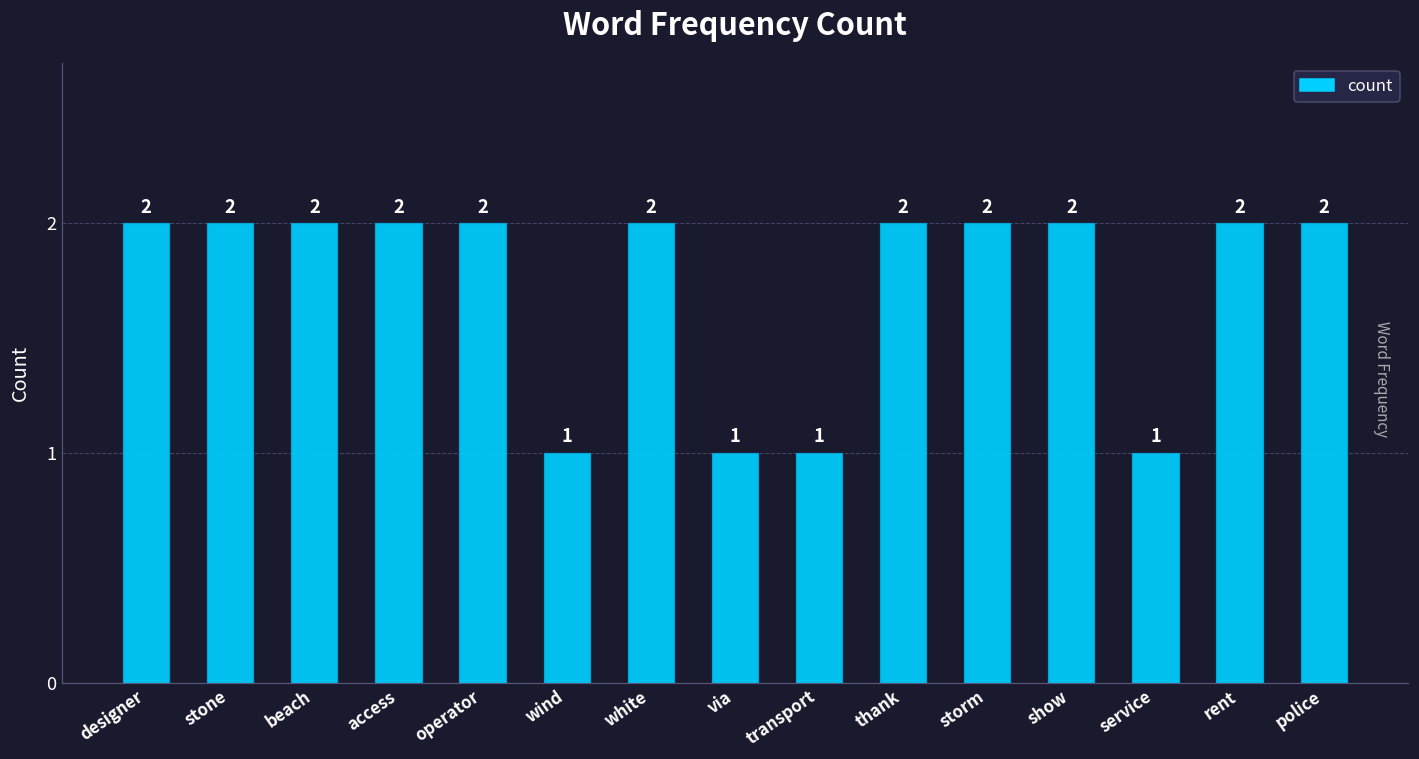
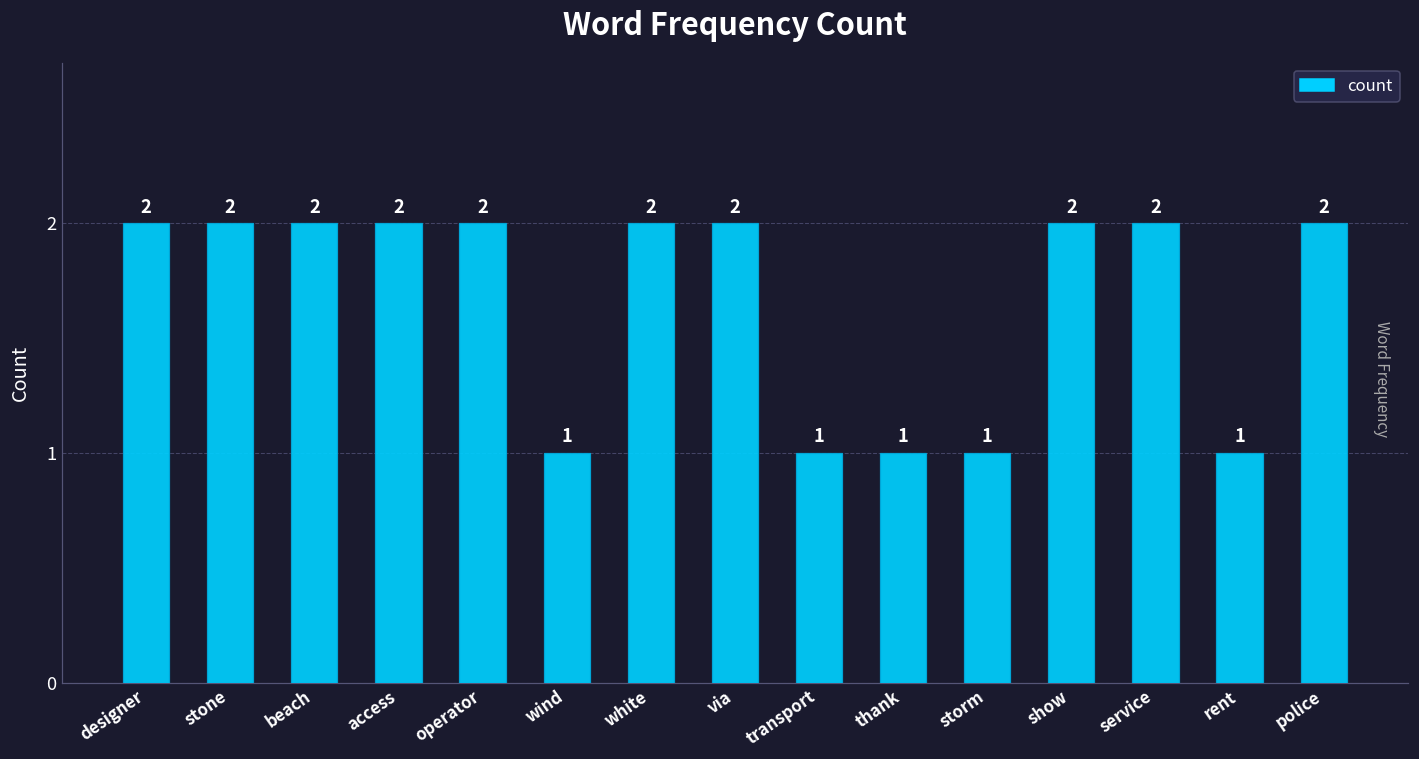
via: 1 -> 2
thank: 2 -> 1
storm: 2 -> 1
service: 1 -> 2
rent: 2 -> 1
